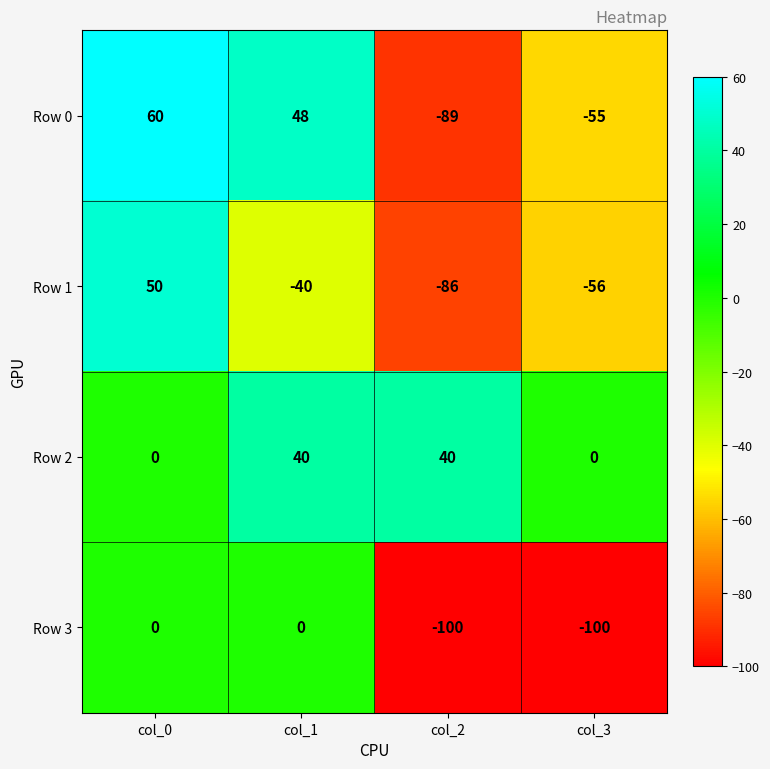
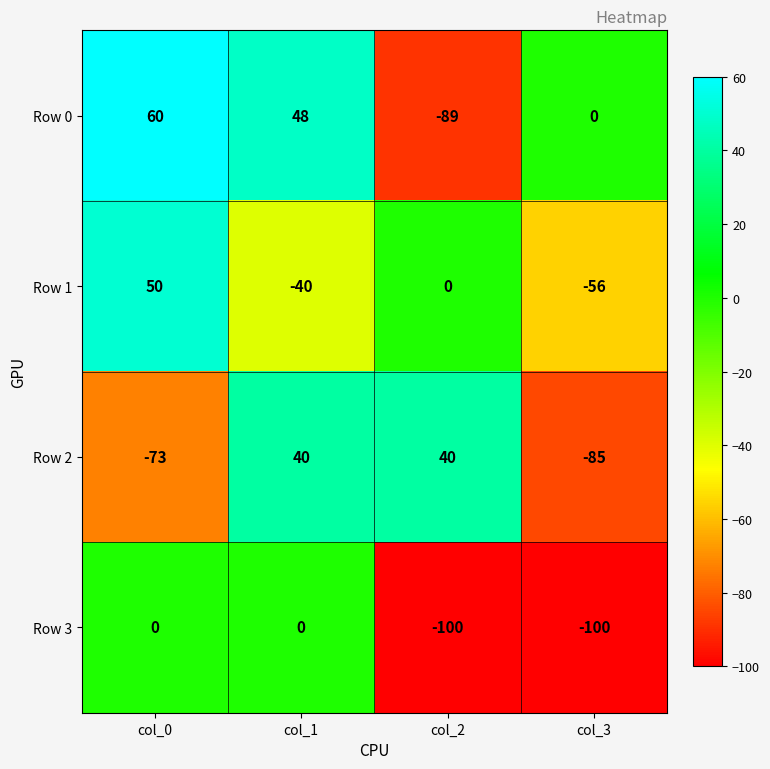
Row 0, col_3: -55 -> 0
Row 1, col_2: -86 -> 0
Row 2, col_0: 0 -> -73
Row 2, col_3: 0 -> -85
